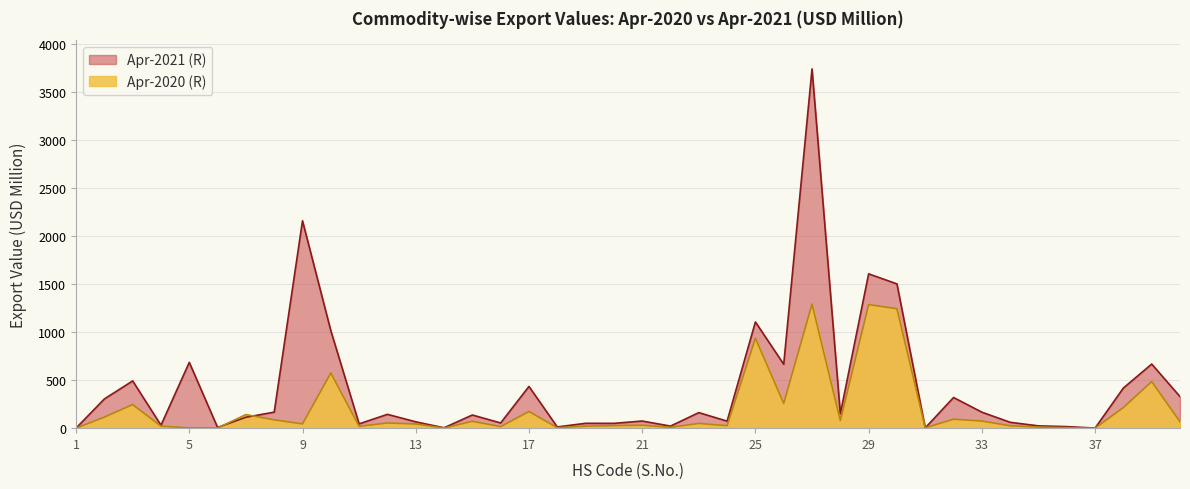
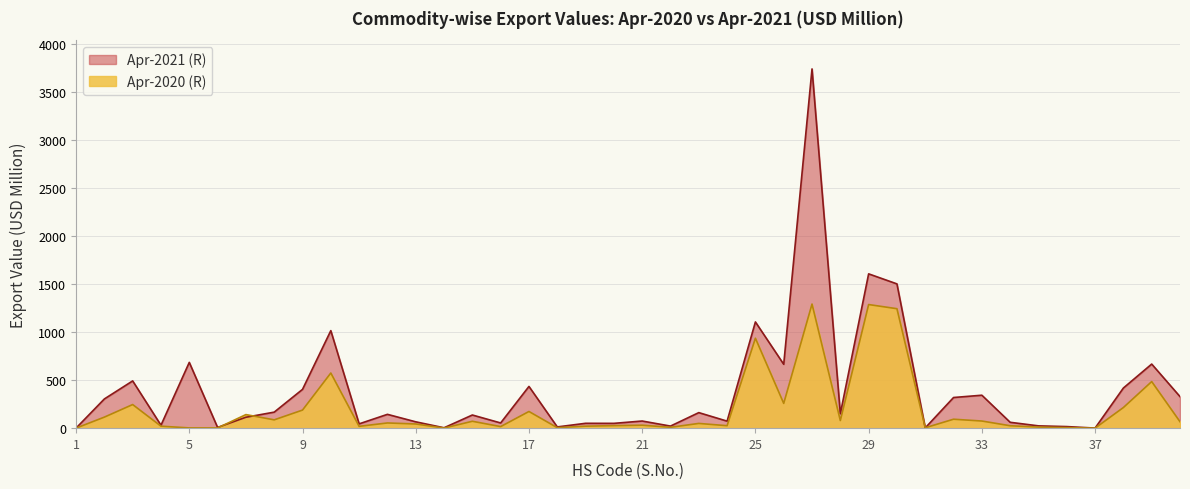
Apr-2021 (R), 9: 2200 -> 400
Apr-2020 (R), 9: 0 -> 200
Apr-2021 (R), 33: 200 -> 300
